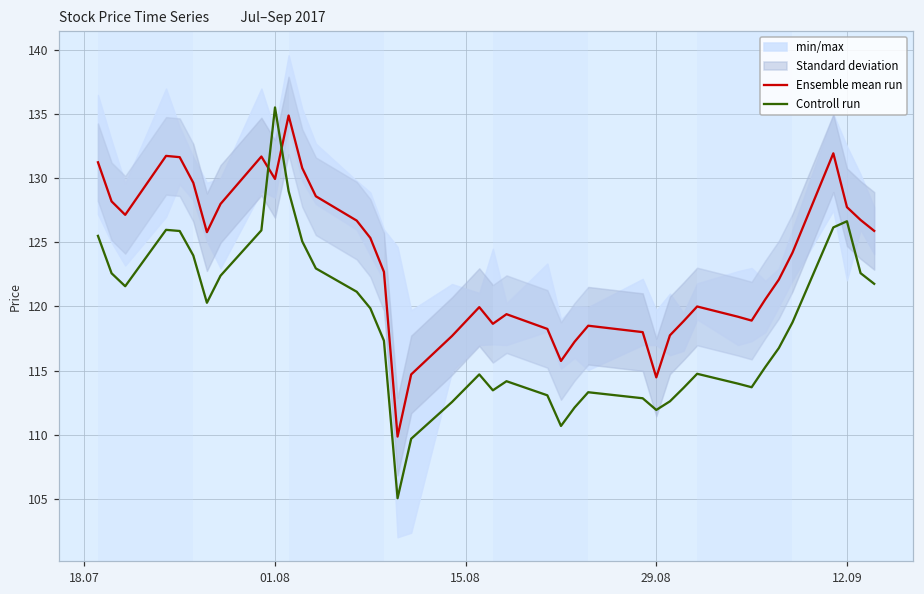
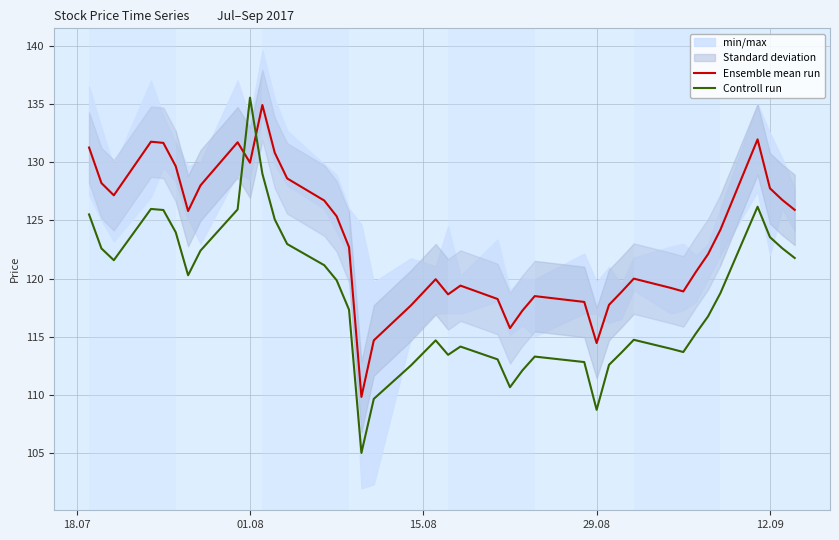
Controll run, 29.08: 111.9 -> 108.7
Controll run, 12.09: 126.7 -> 123.6
